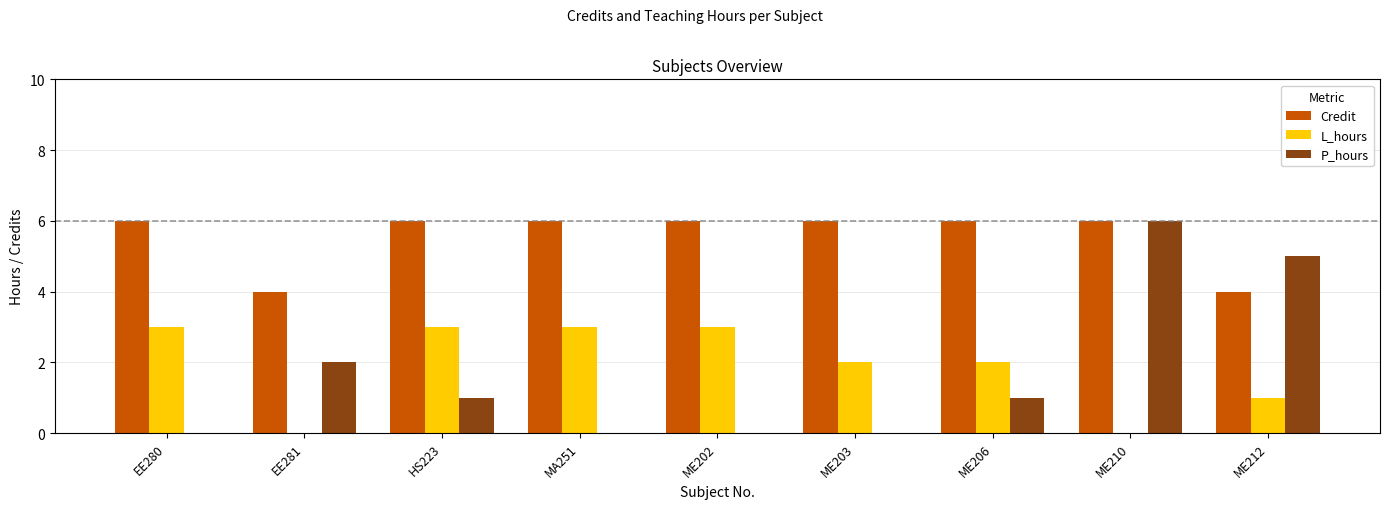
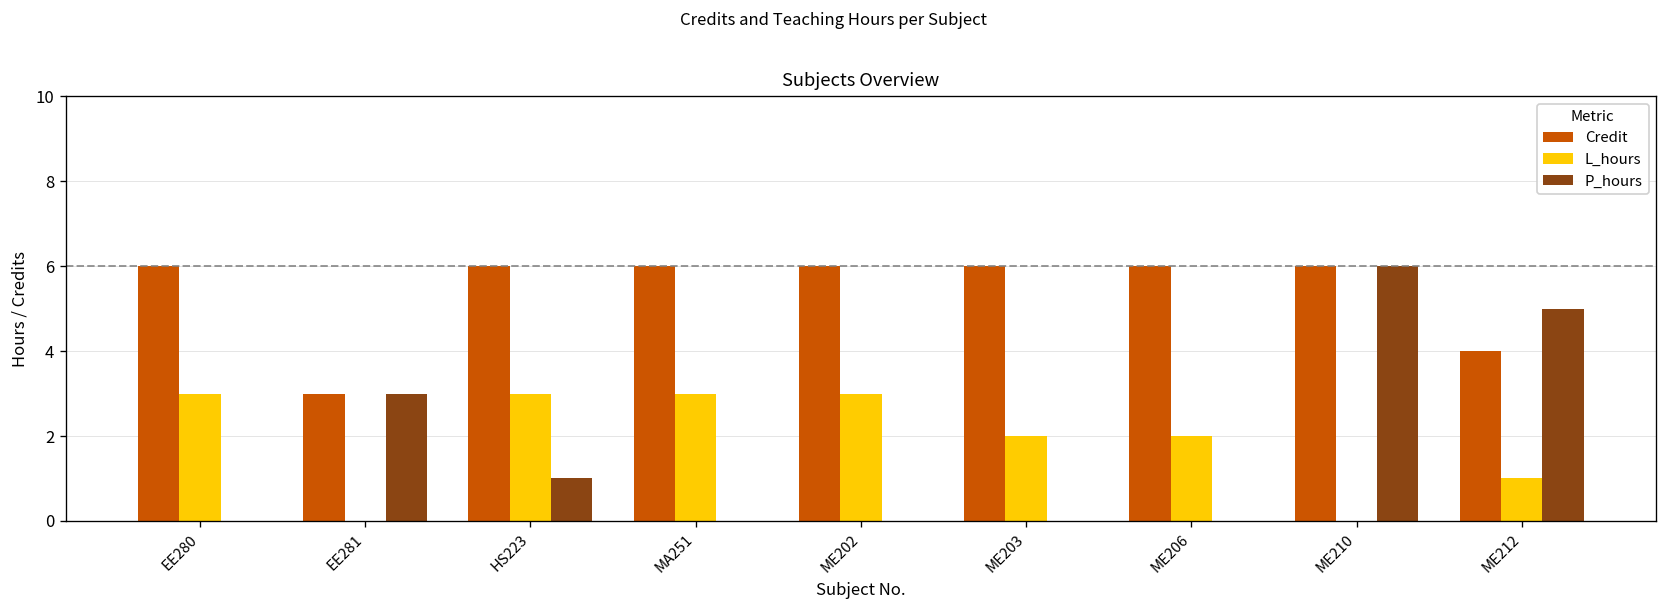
Credit, EE281: 4 -> 3
P_hours, EE281: 2 -> 3
P_hours, ME206: 1 -> 0
